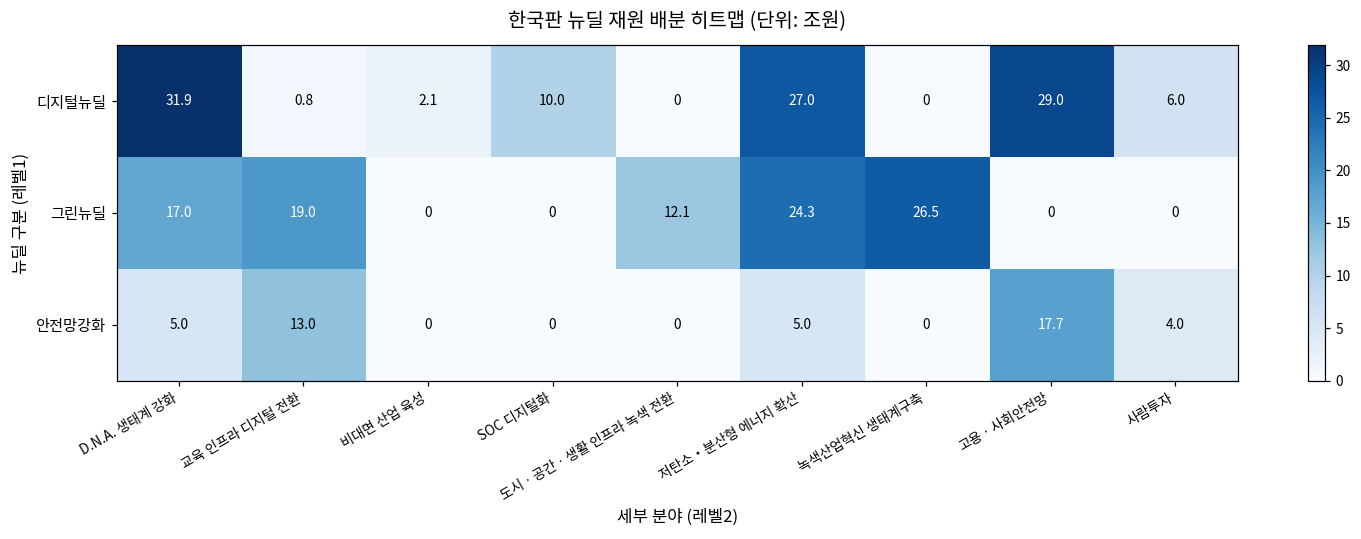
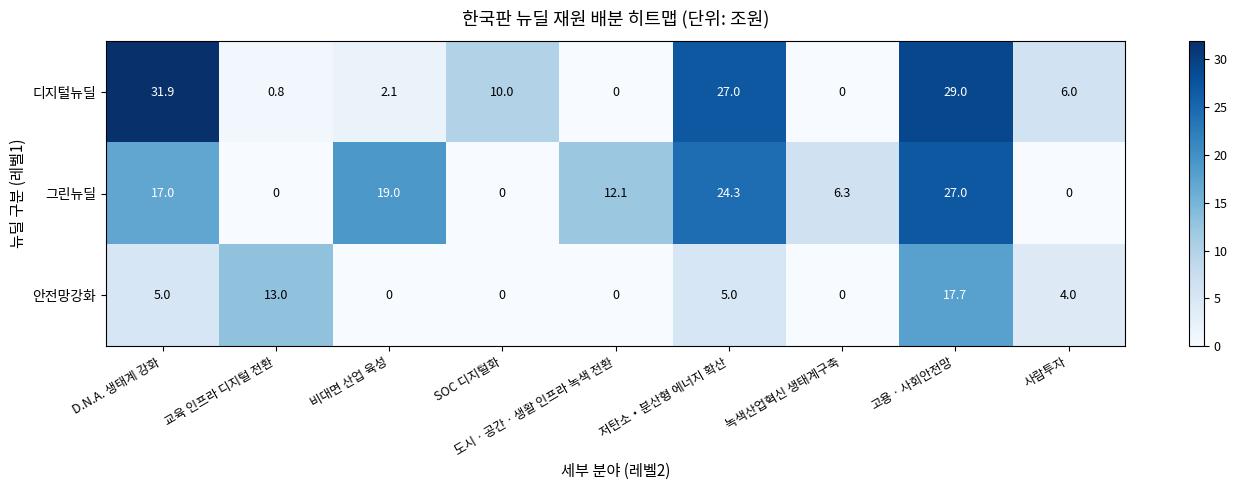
그린뉴딜, 교육 인프라 디지털 전환: 19.0 -> 0
그린뉴딜, 비대면 산업 육성: 0 -> 19.0
그린뉴딜, 녹색산업혁신 생태계구축: 26.5 -> 6.3
그린뉴딜, 고용ㆍ사회안전망: 0 -> 27.0
